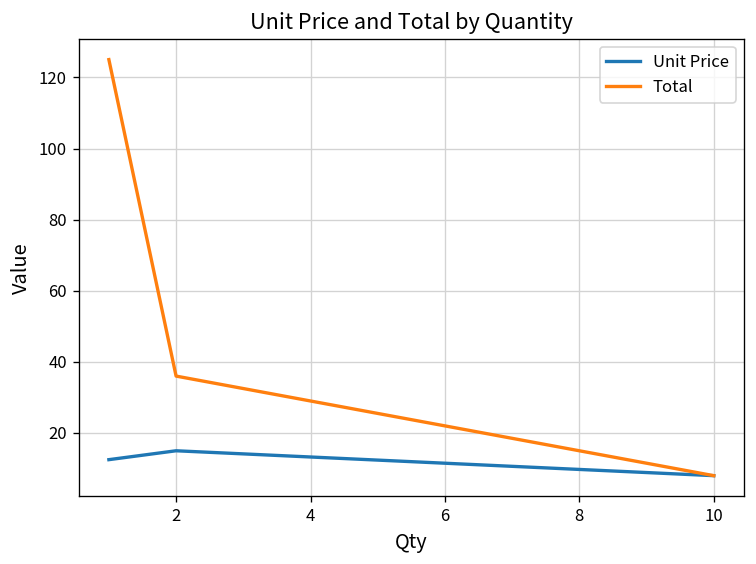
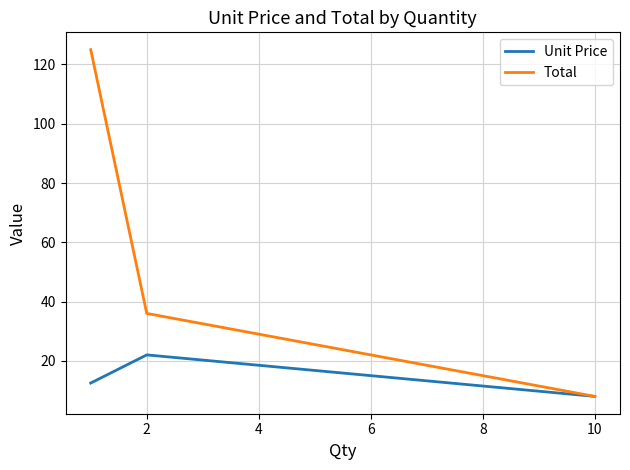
Unit Price, 2: 15 -> 22
